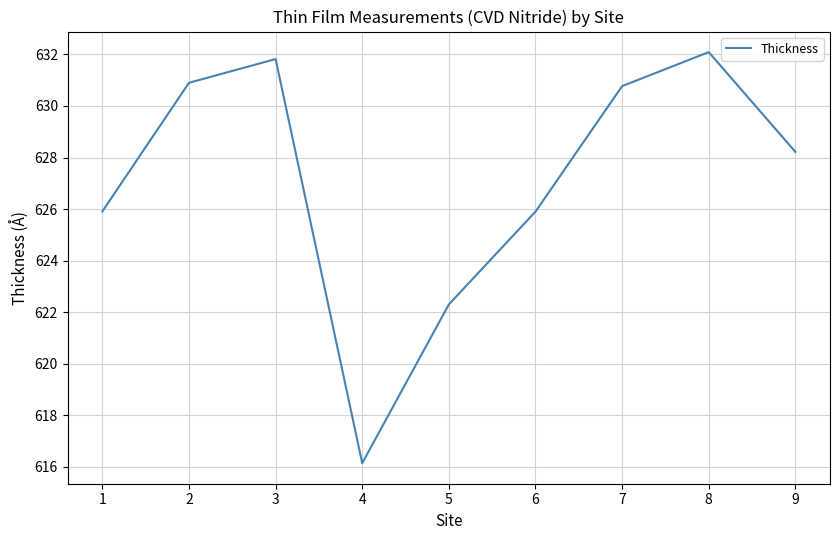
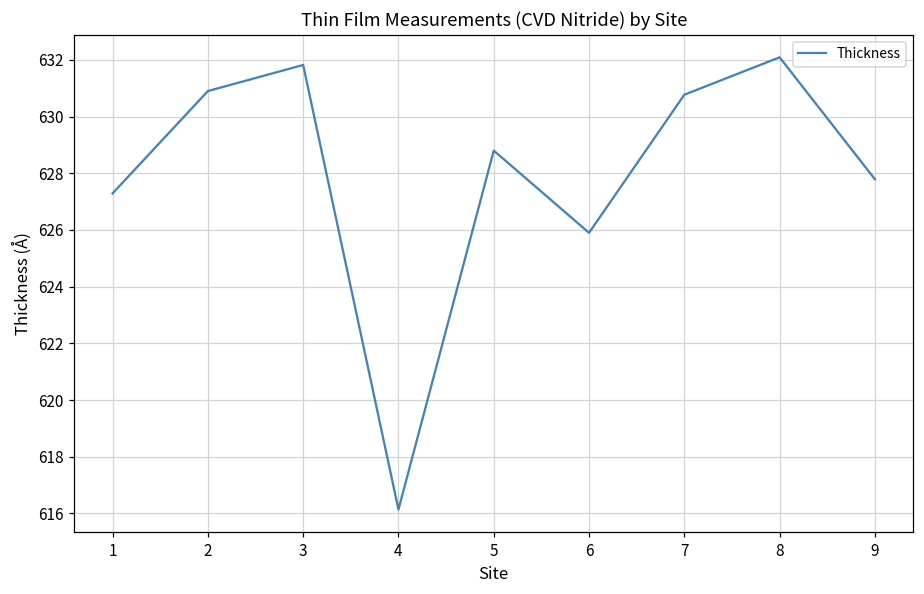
1: 625.9 -> 627.3
5: 622.3 -> 628.8
9: 628.2 -> 627.8
